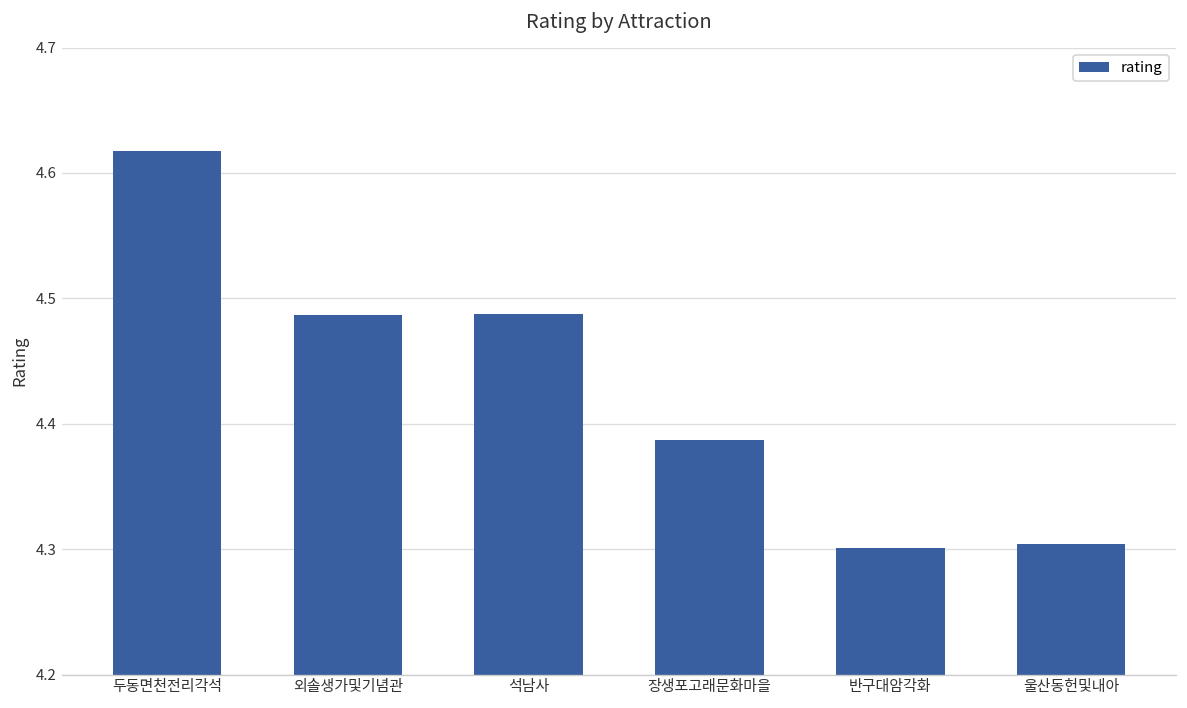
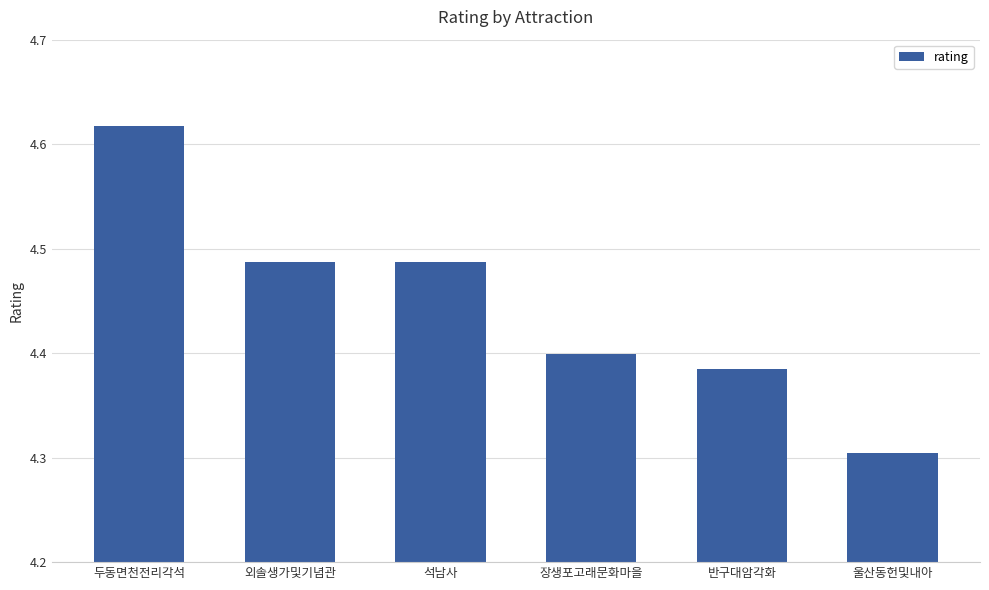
장생포고래문화마을: 4.387 -> 4.399
반구대암각화: 4.301 -> 4.385
